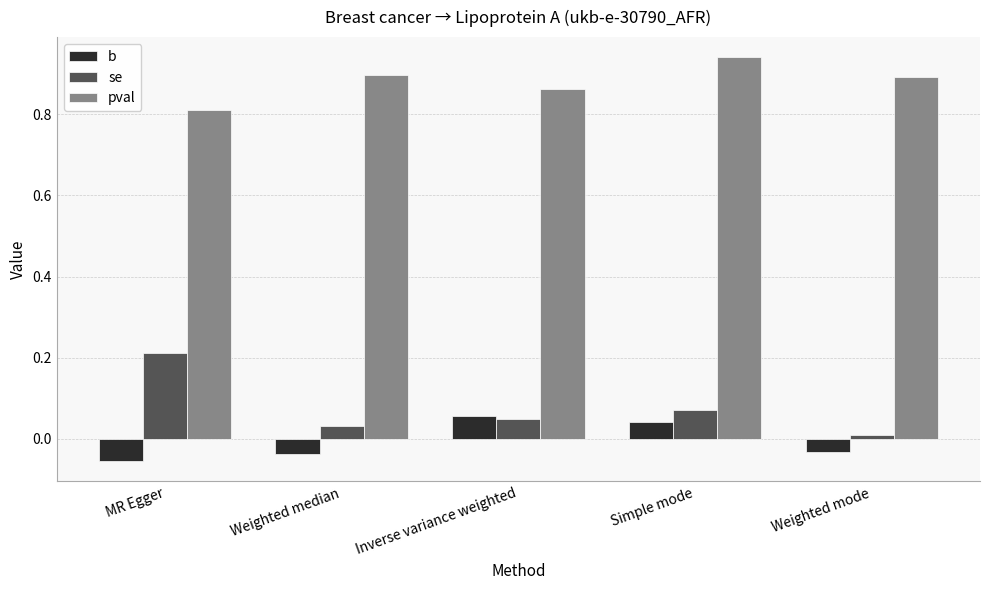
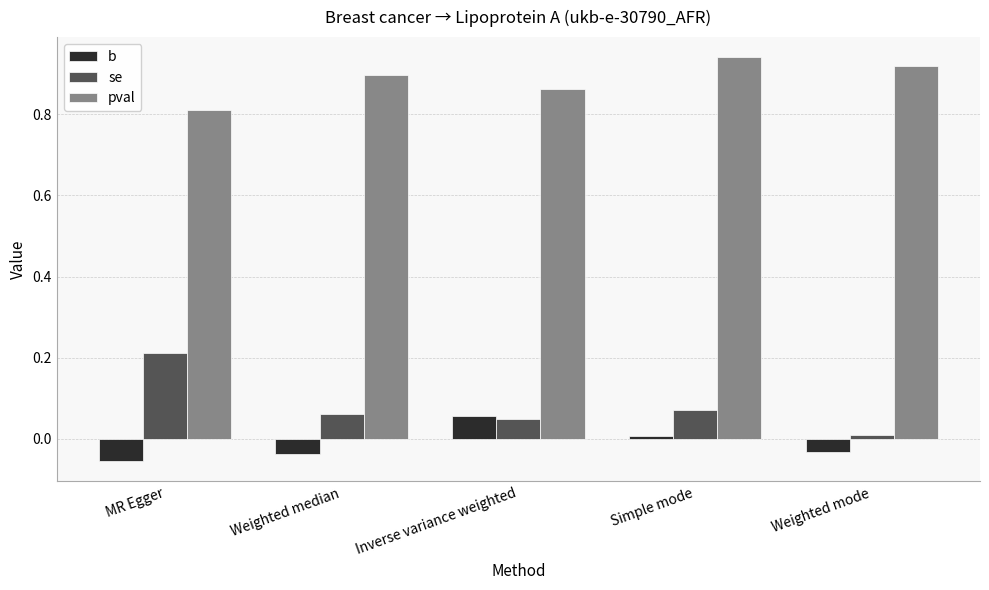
se, Weighted median: 0.03 -> 0.06
b, Simple mode: 0.04 -> 0.01
pval, Weighted mode: 0.89 -> 0.92
